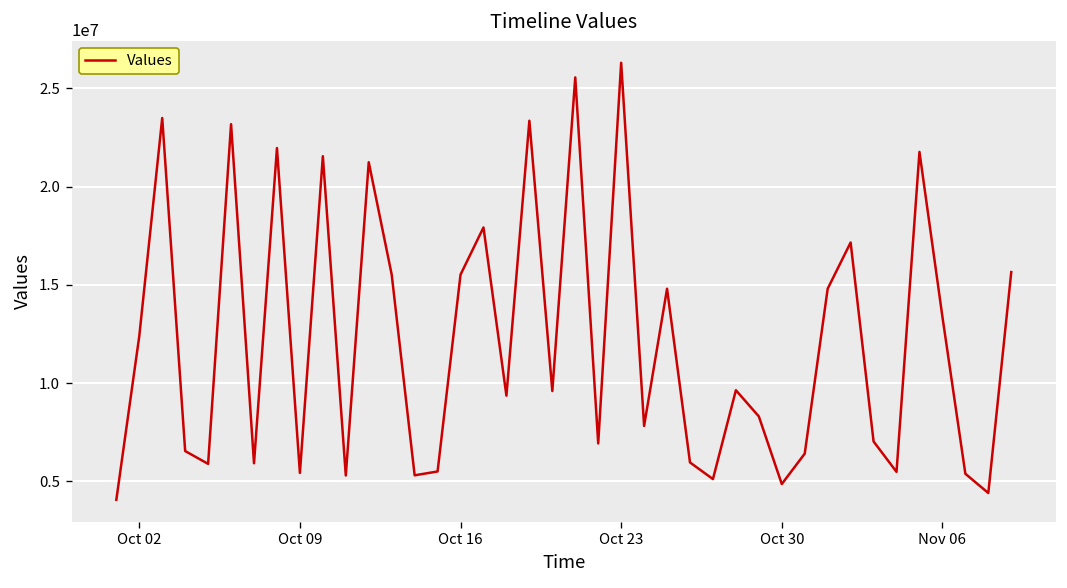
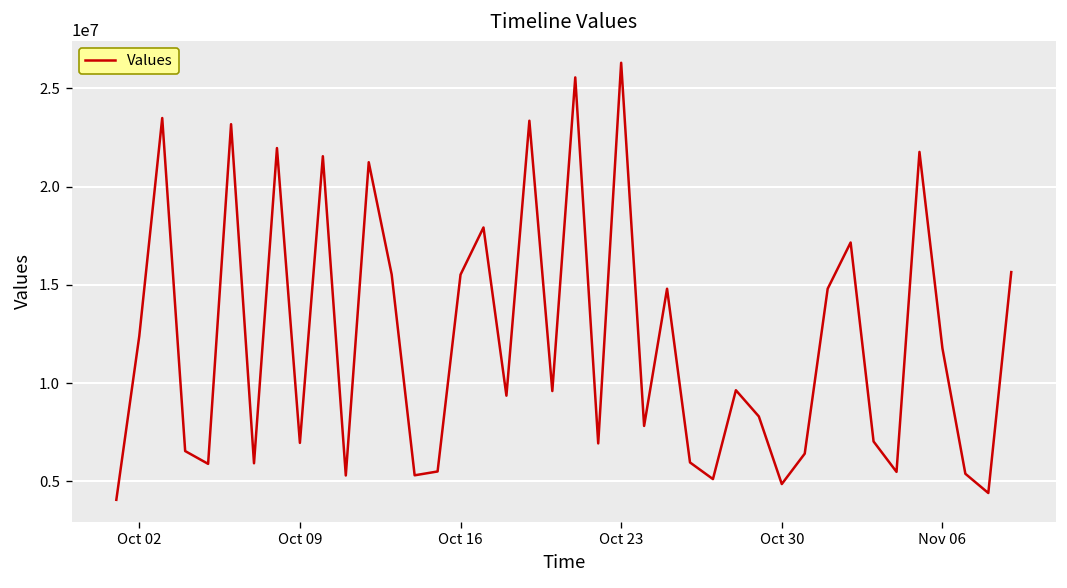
Oct 09: 5400000 -> 7000000
Nov 06: 13400000 -> 11800000
